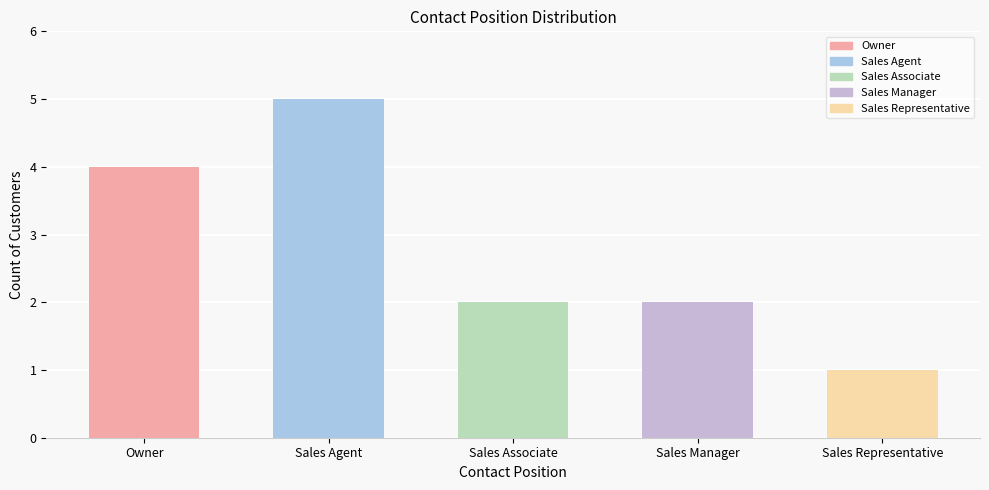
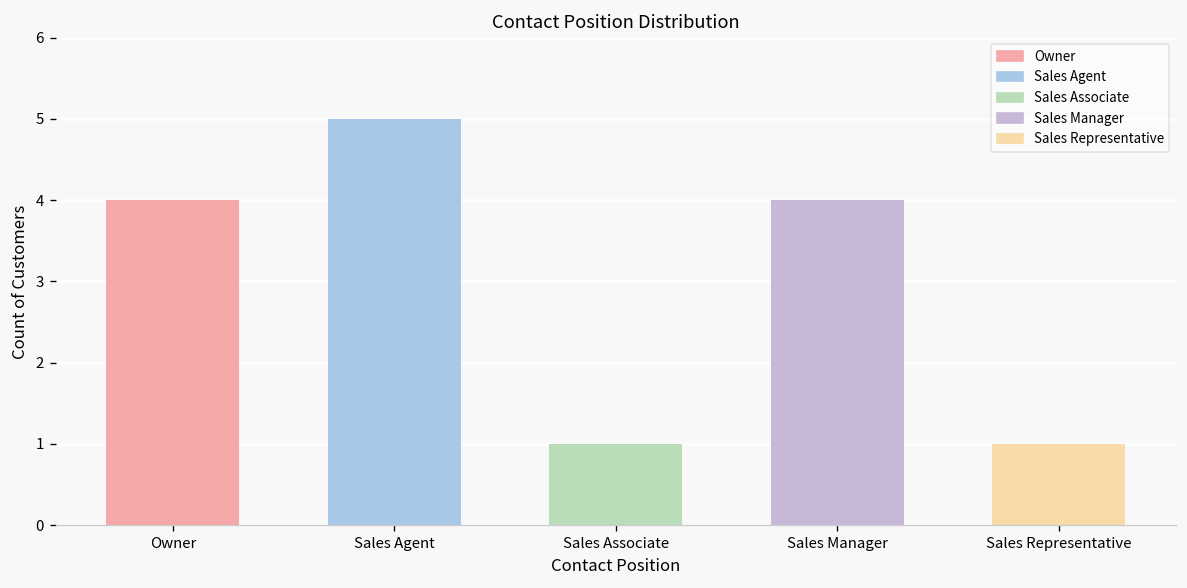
Sales Associate: 2 -> 1
Sales Manager: 2 -> 4
